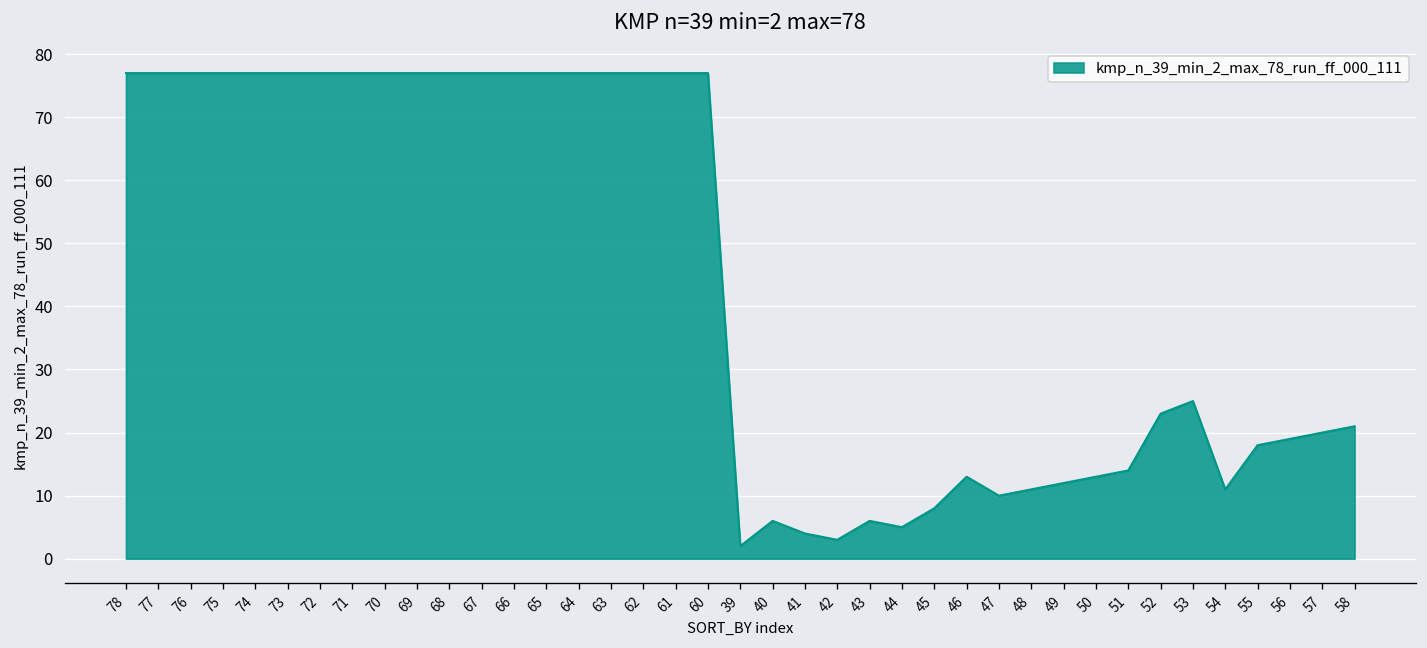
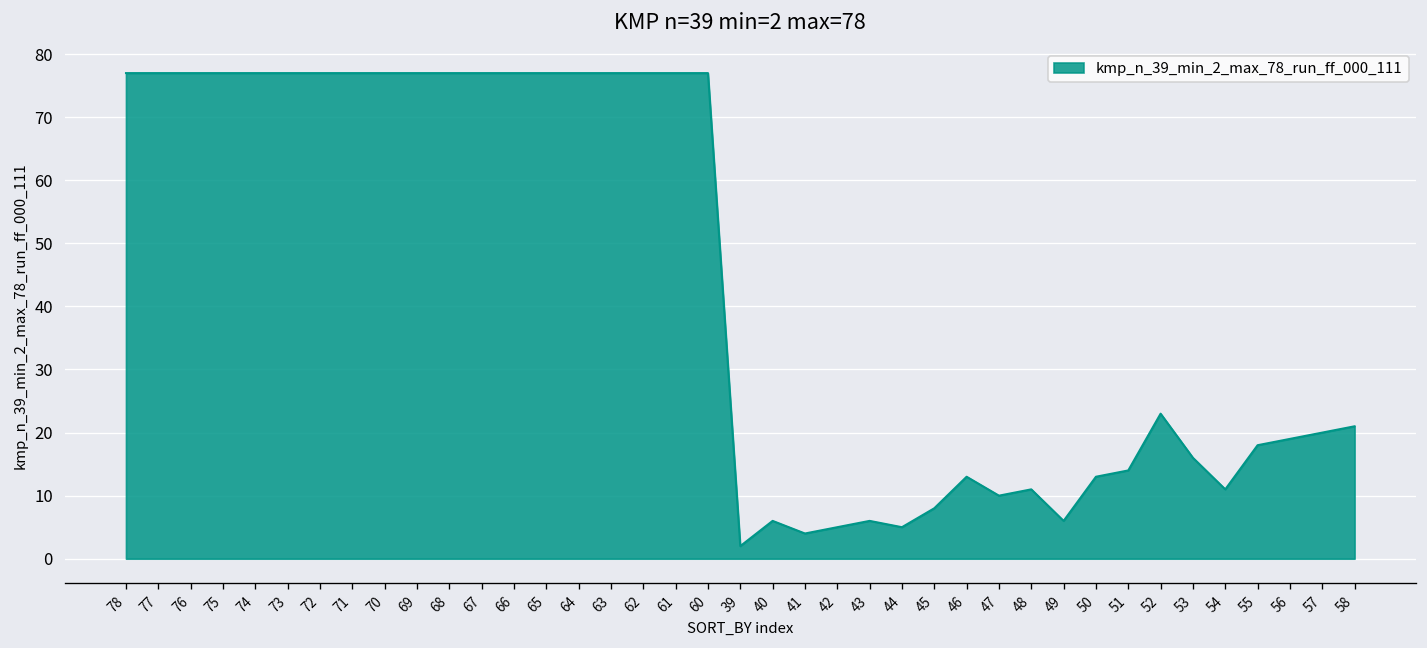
42: 3 -> 5
49: 12 -> 6
53: 25 -> 16
